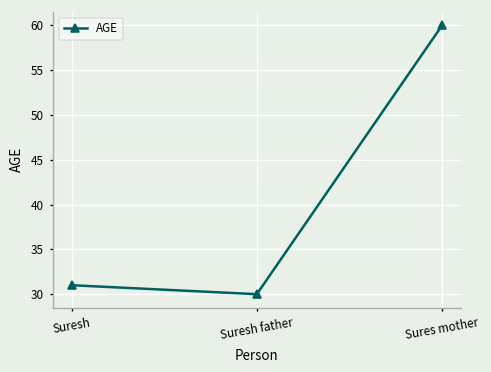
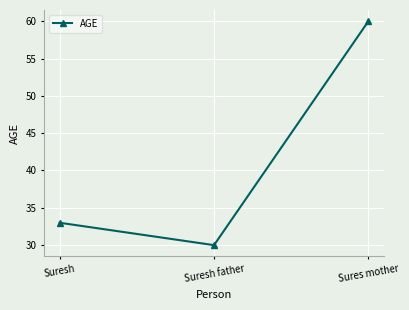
Suresh: 31 -> 33
